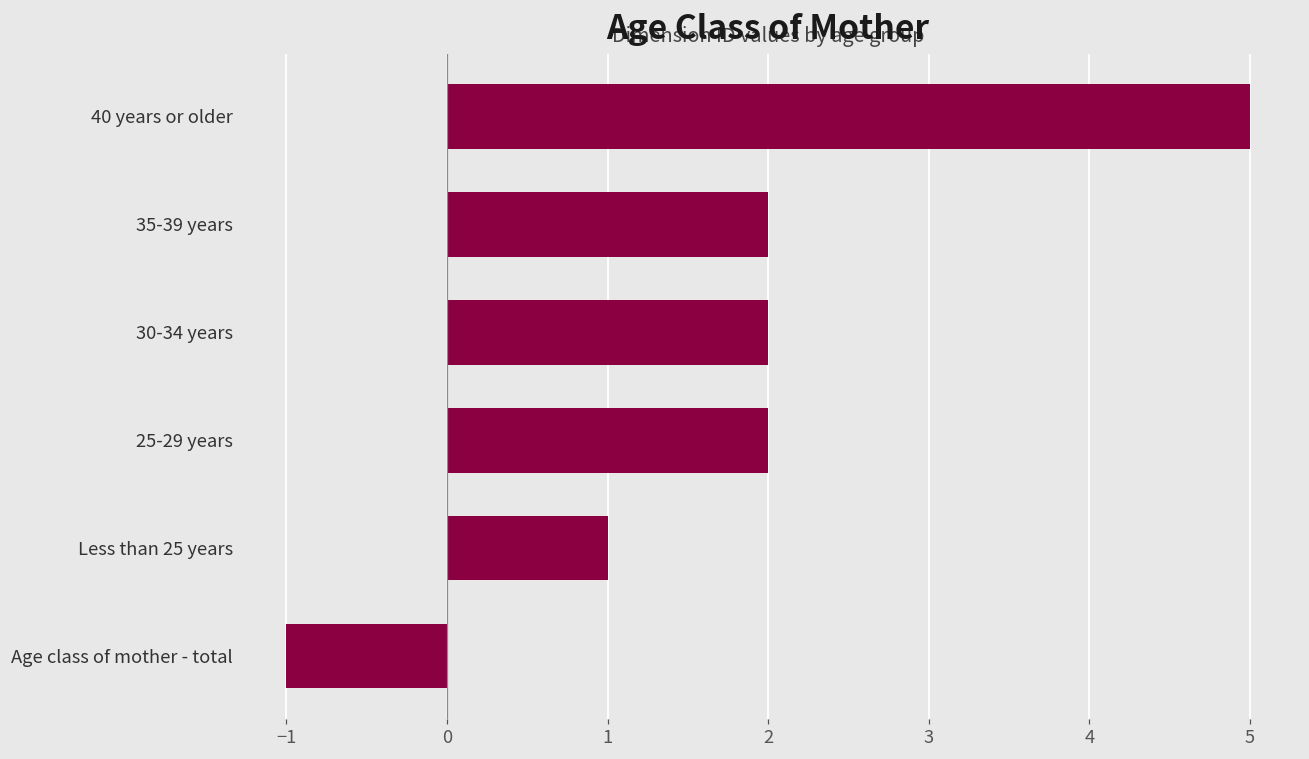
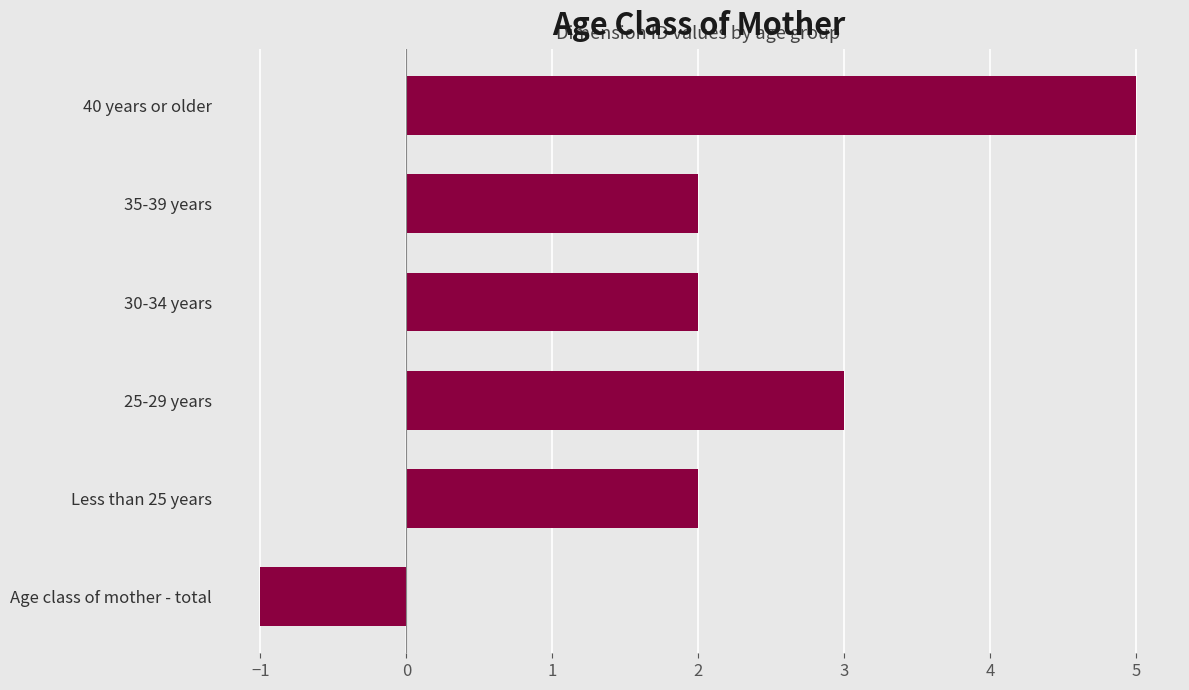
25-29 years: 2 -> 3
Less than 25 years: 1 -> 2
